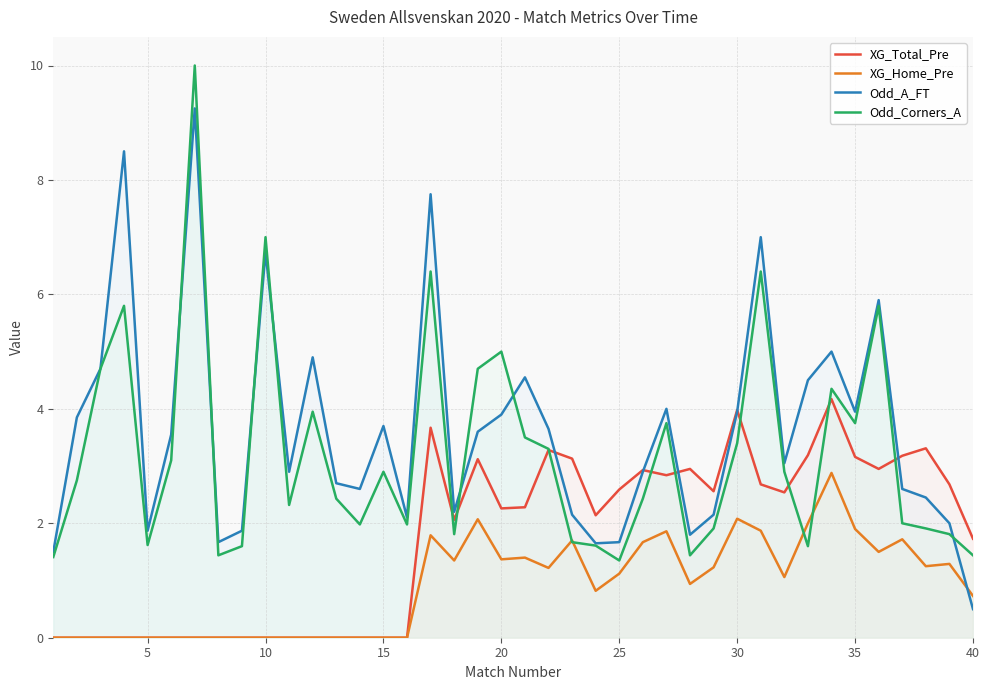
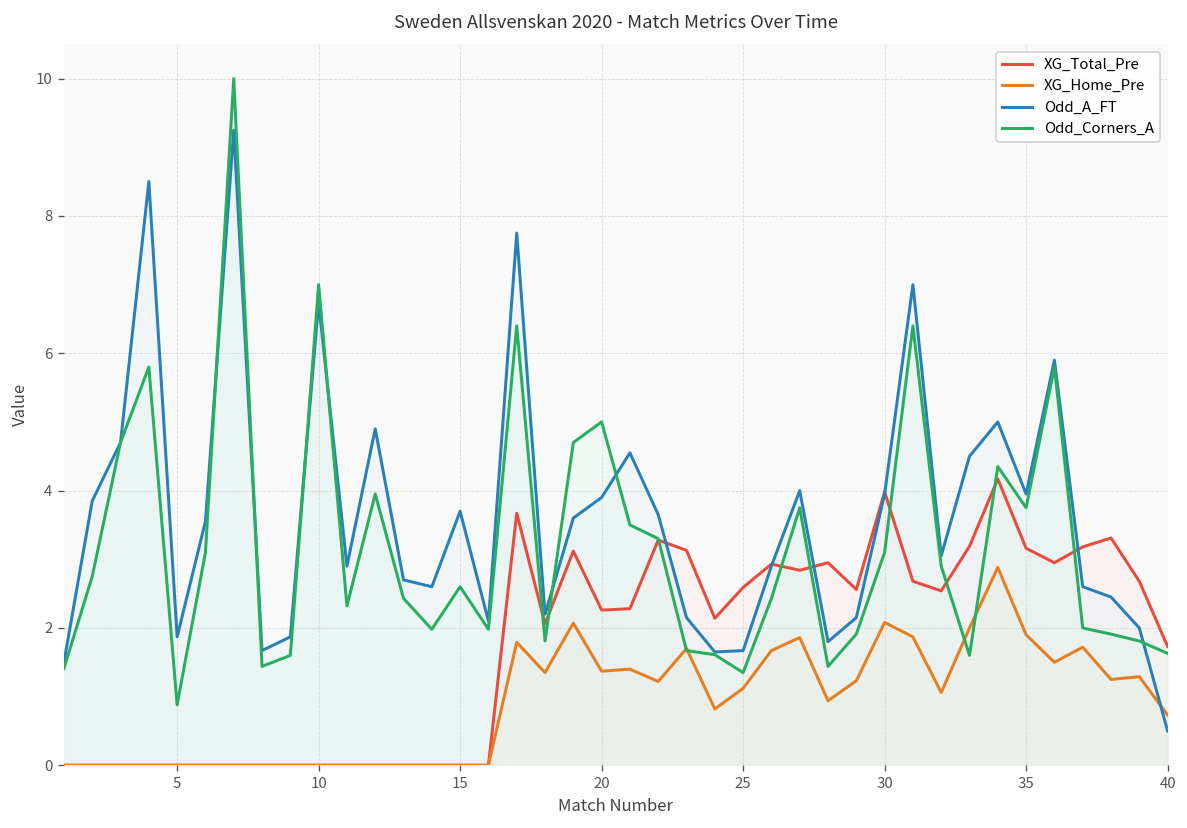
Odd_Corners_A, 5: 1.6 -> 0.9
Odd_Corners_A, 15: 2.9 -> 2.6
Odd_Corners_A, 30: 3.4 -> 3.1
Odd_Corners_A, 40: 1.4 -> 1.6
